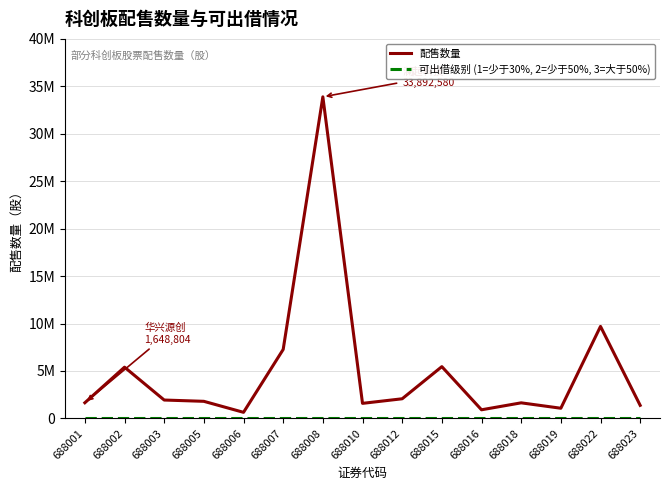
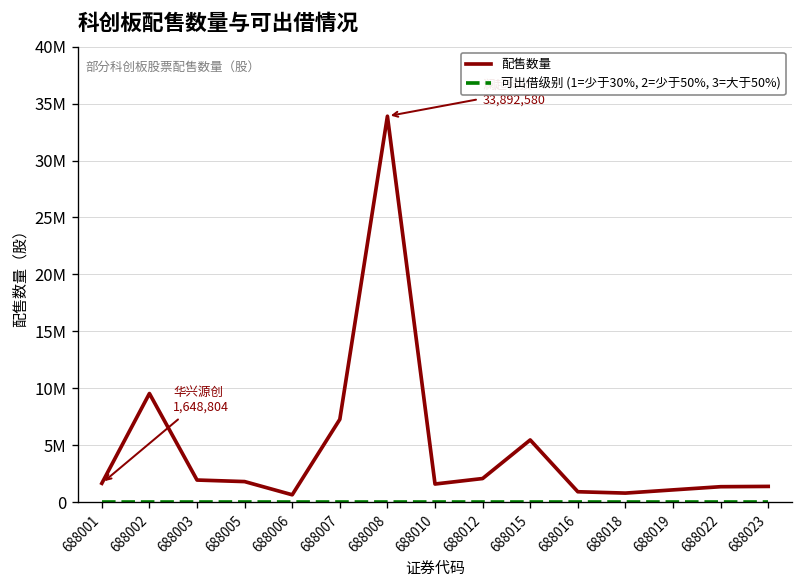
配售数量, 688002: 5000000 -> 10000000
配售数量, 688018: 2000000 -> 1000000
配售数量, 688022: 10000000 -> 1000000
